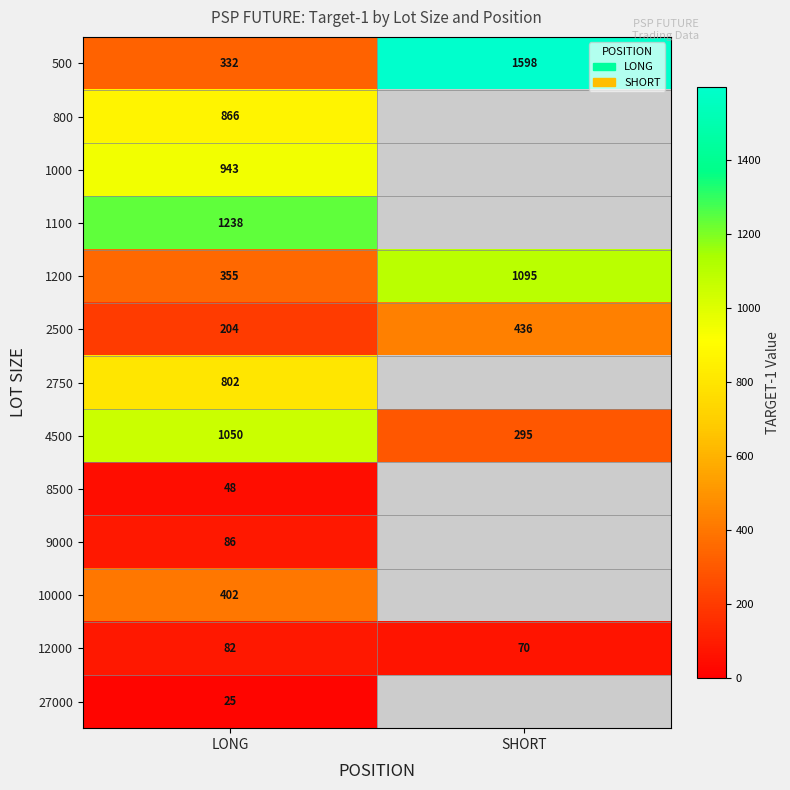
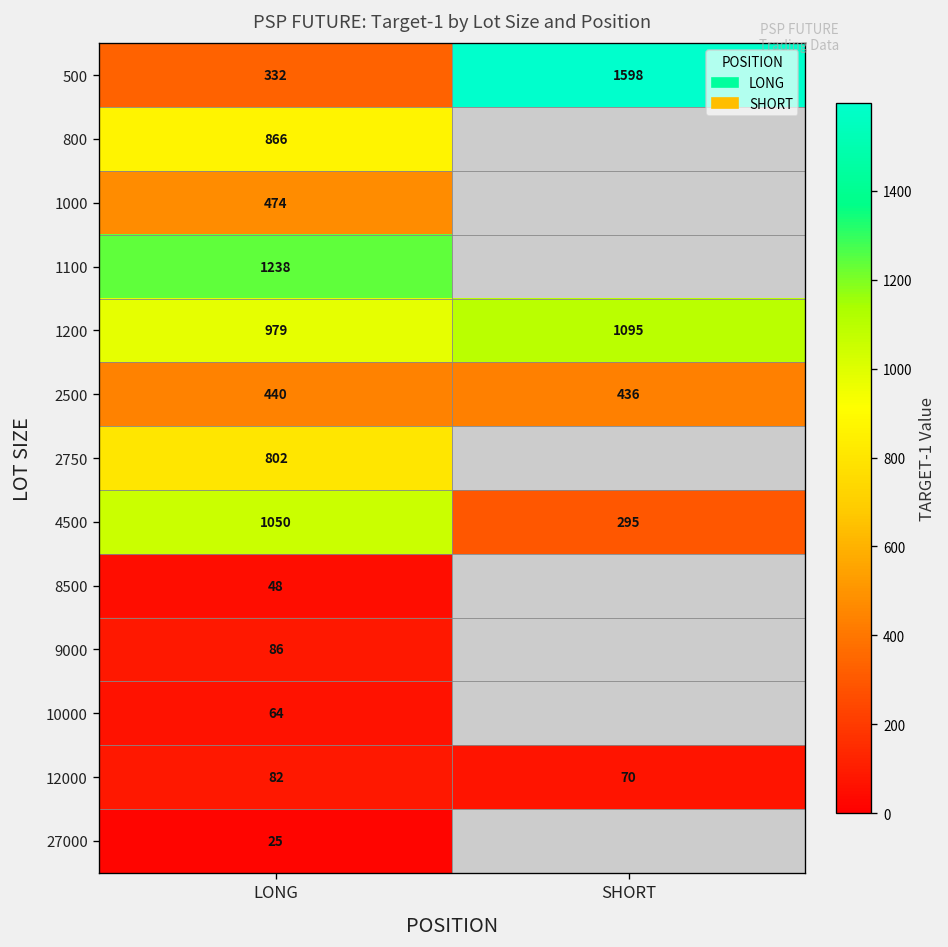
1000, LONG: 943 -> 474
1200, LONG: 355 -> 979
2500, LONG: 204 -> 440
10000, LONG: 402 -> 64
